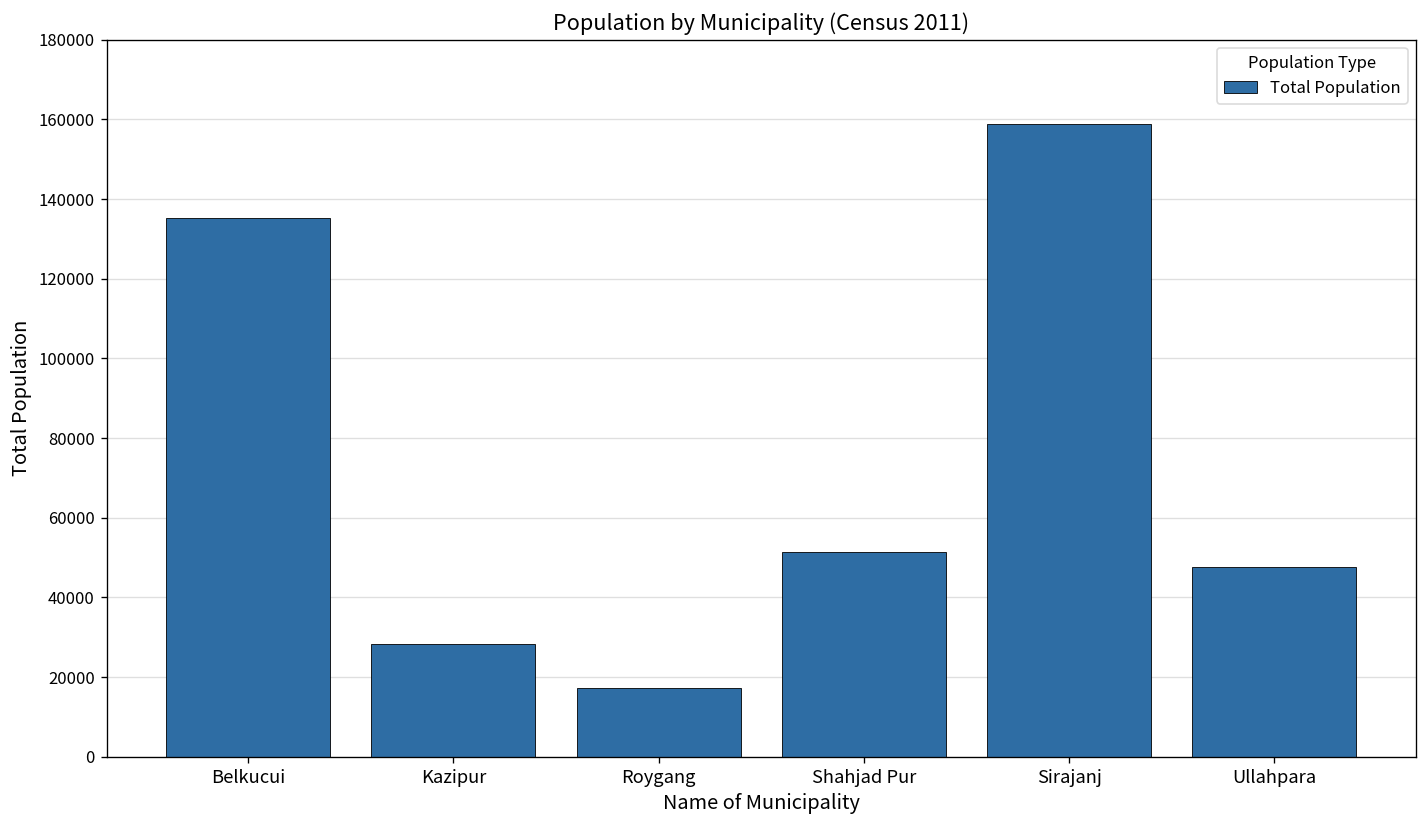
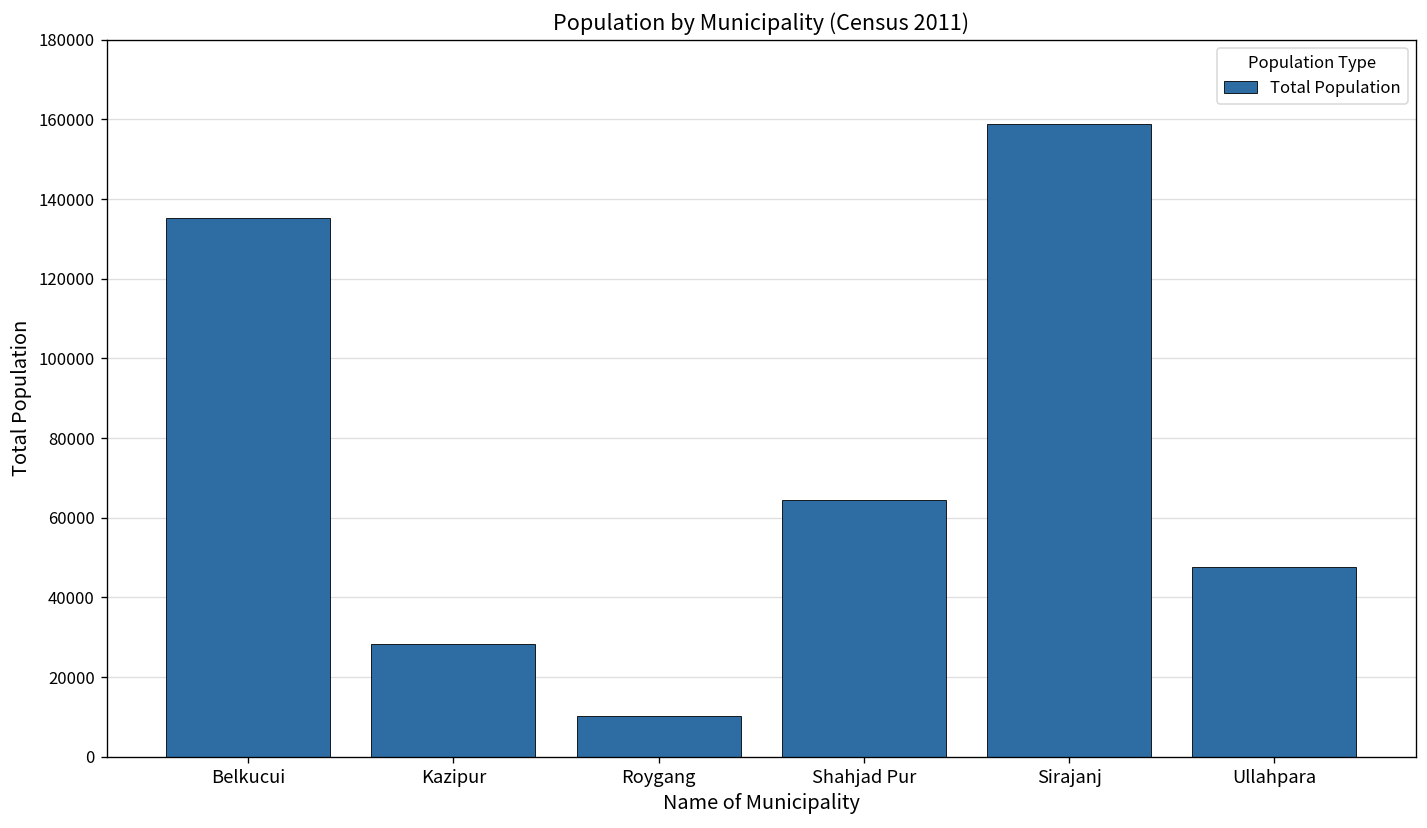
Roygang: 17000 -> 10000
Shahjad Pur: 51000 -> 65000
